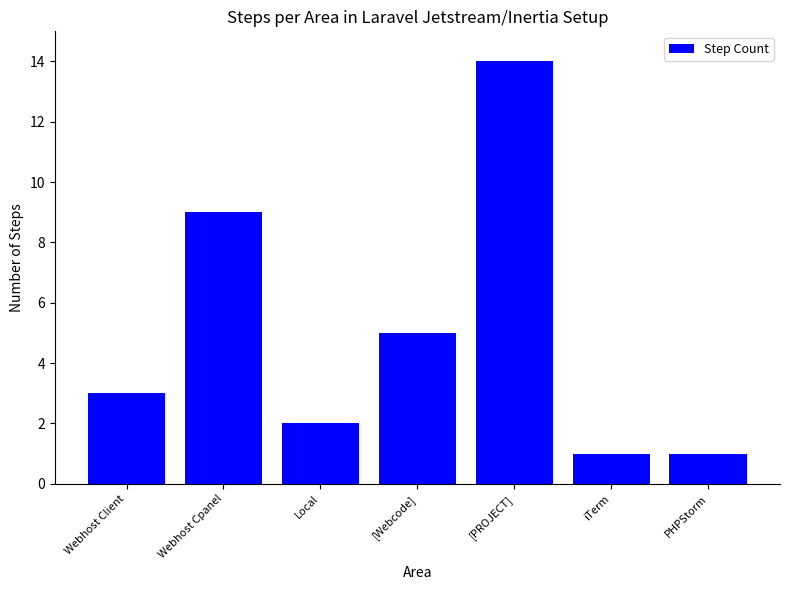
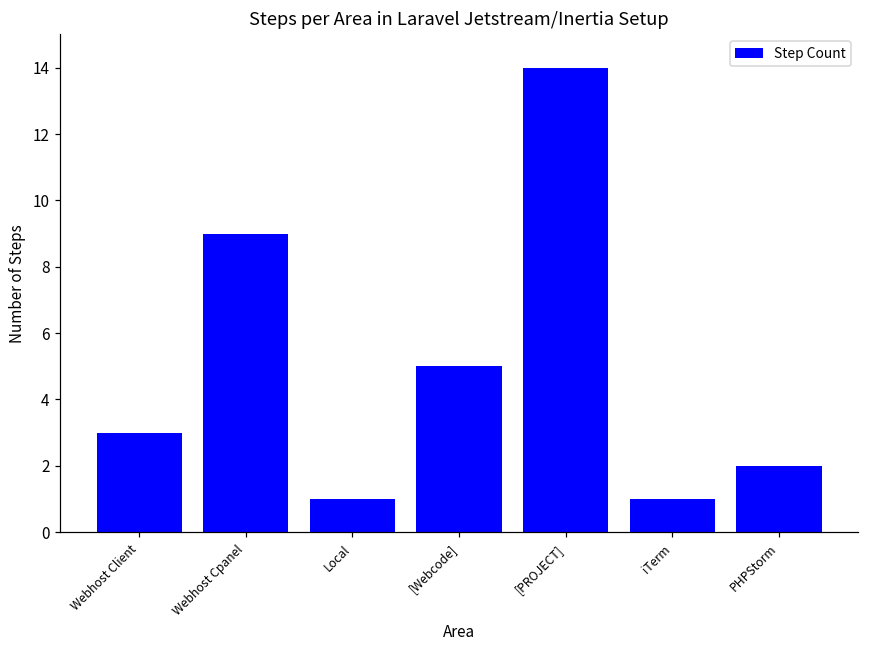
Local: 2 -> 1
PHPStorm: 1 -> 2
